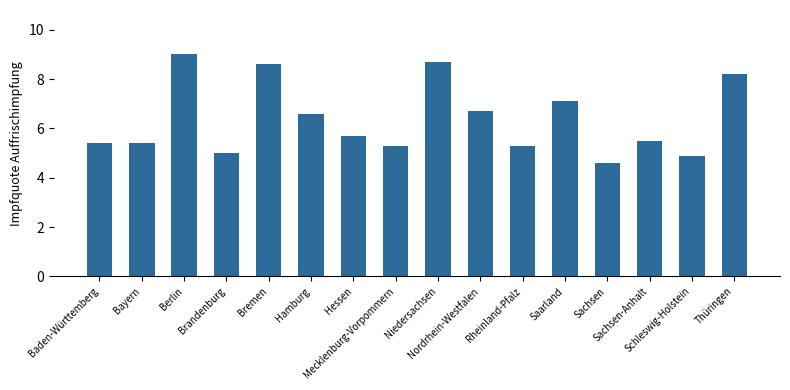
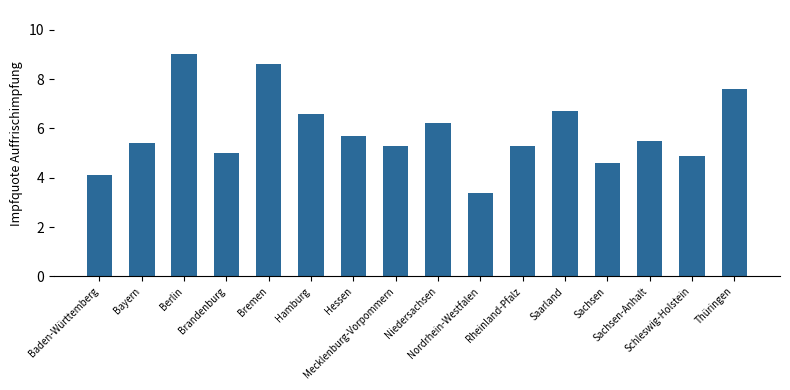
Baden-Württemberg: 5.4 -> 4.1
Niedersachsen: 8.7 -> 6.2
Nordrhein-Westfalen: 6.7 -> 3.4
Saarland: 7.1 -> 6.7
Thüringen: 8.2 -> 7.6
